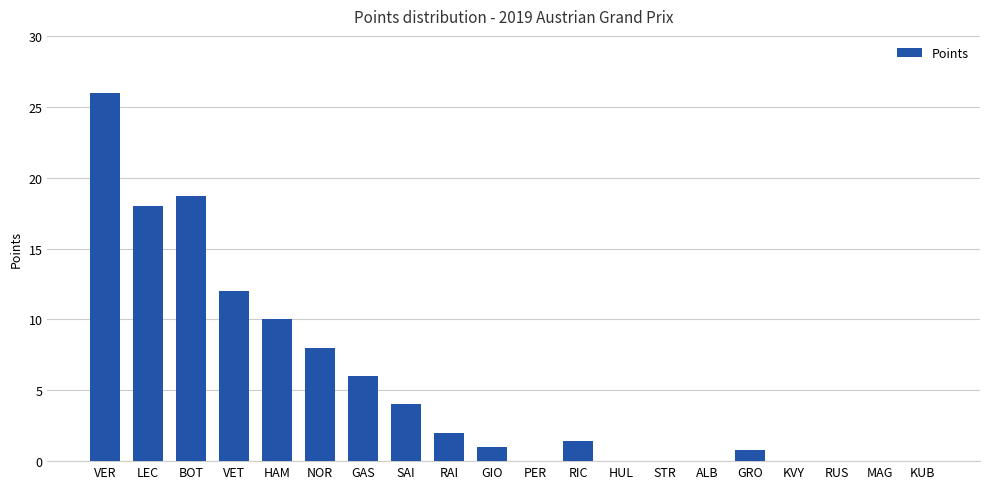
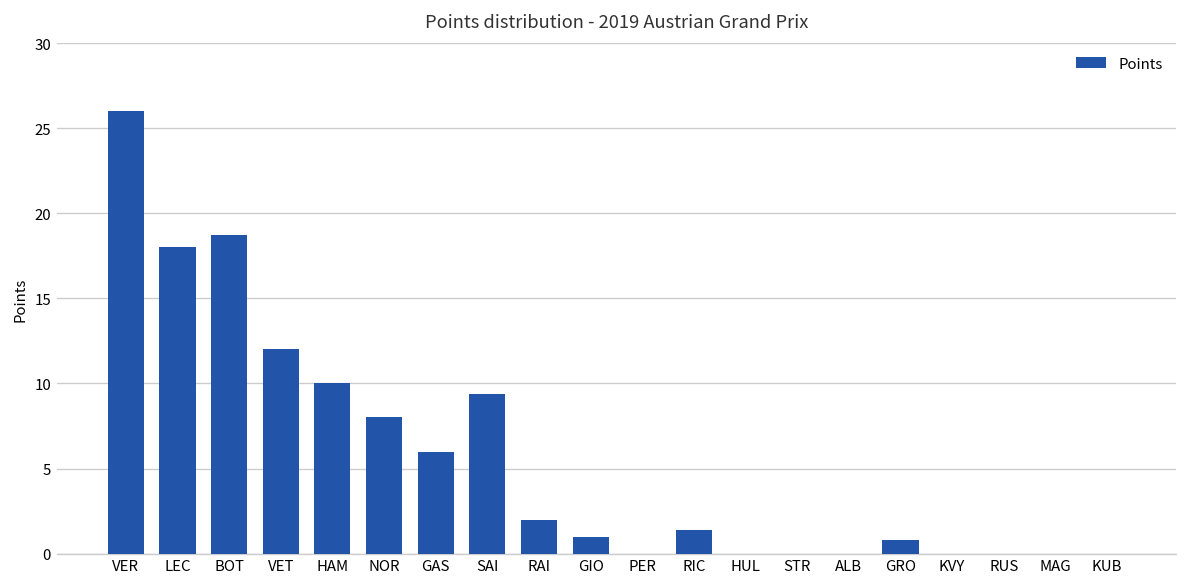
SAI: 4.0 -> 9.4
